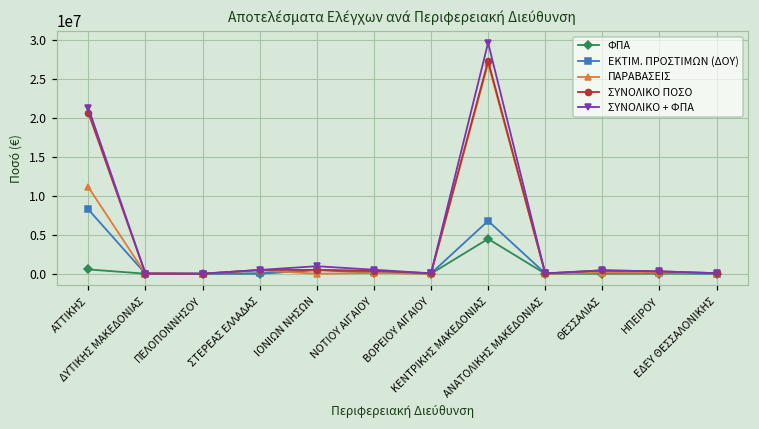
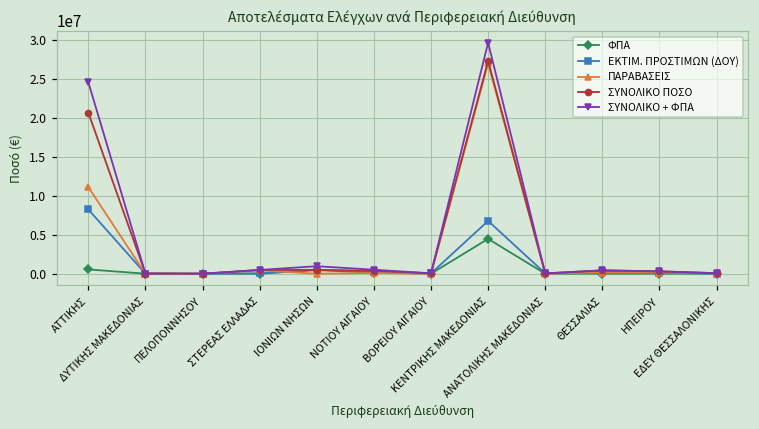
ΣΥΝΟΛΙΚΟ + ΦΠΑ, ΑΤΤΙΚΗΣ: 21000000 -> 25000000
